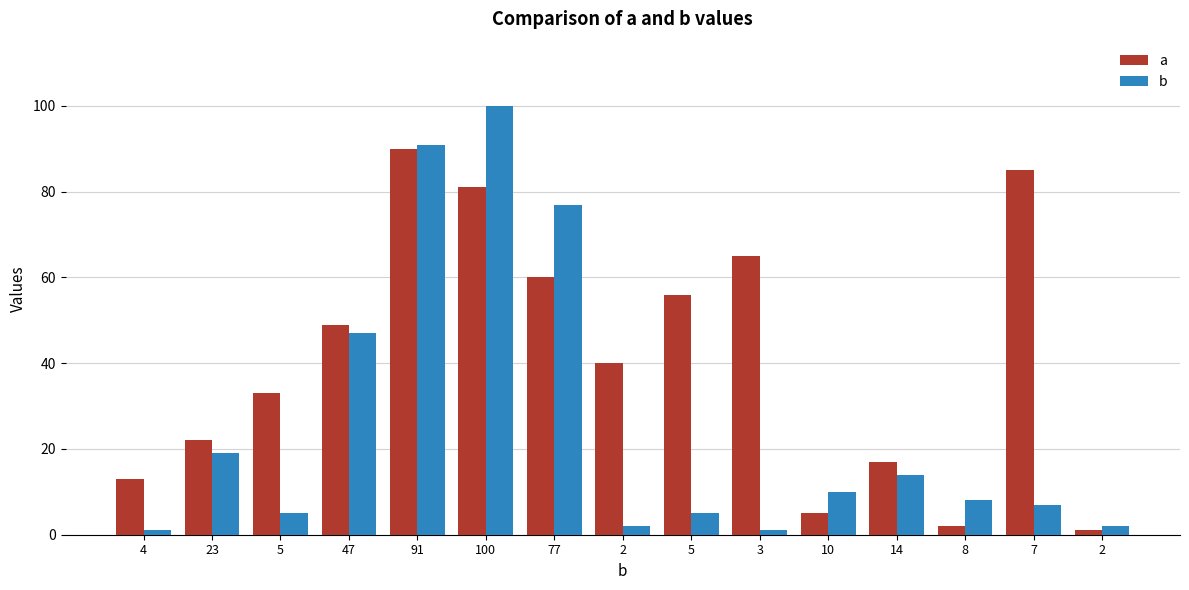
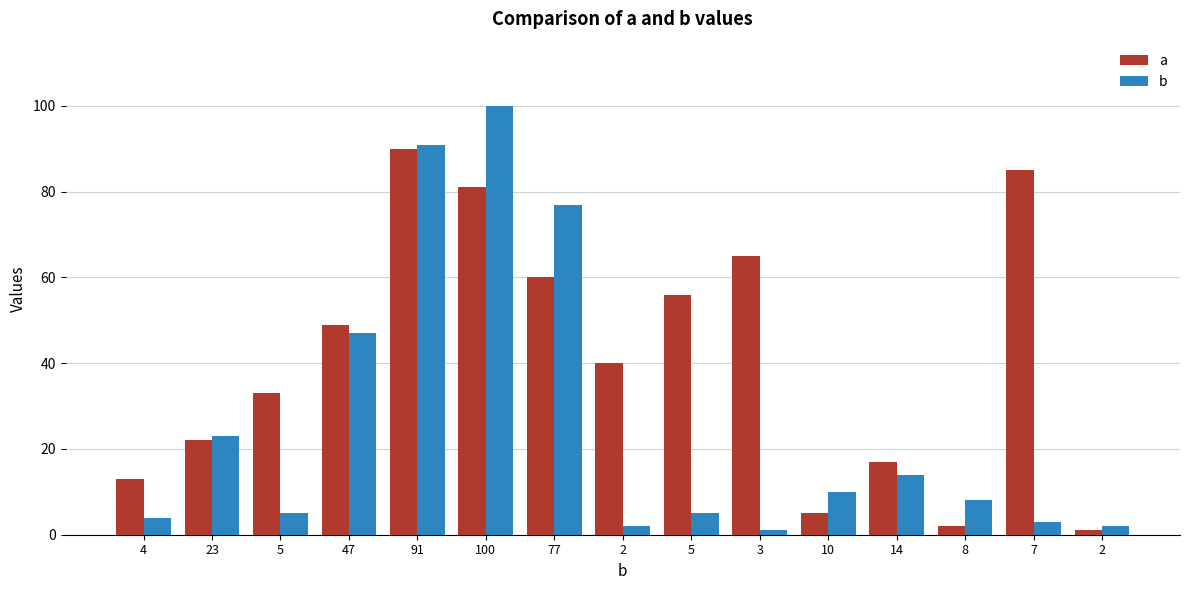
b, 4: 1 -> 4
b, 23: 19 -> 23
b, 7: 7 -> 3
